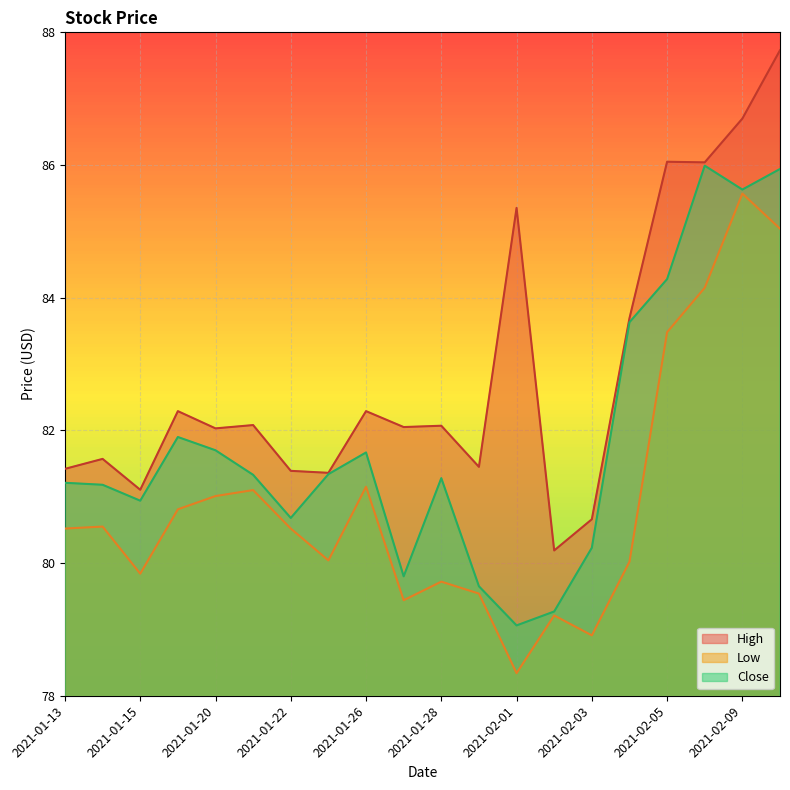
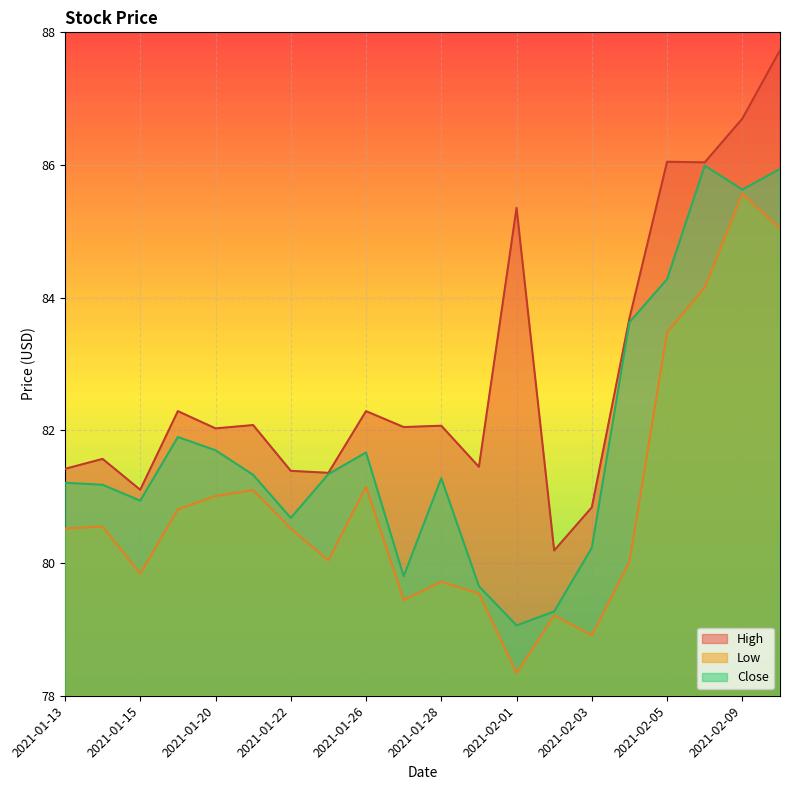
High, 2021-02-03: 80.7 -> 80.8
